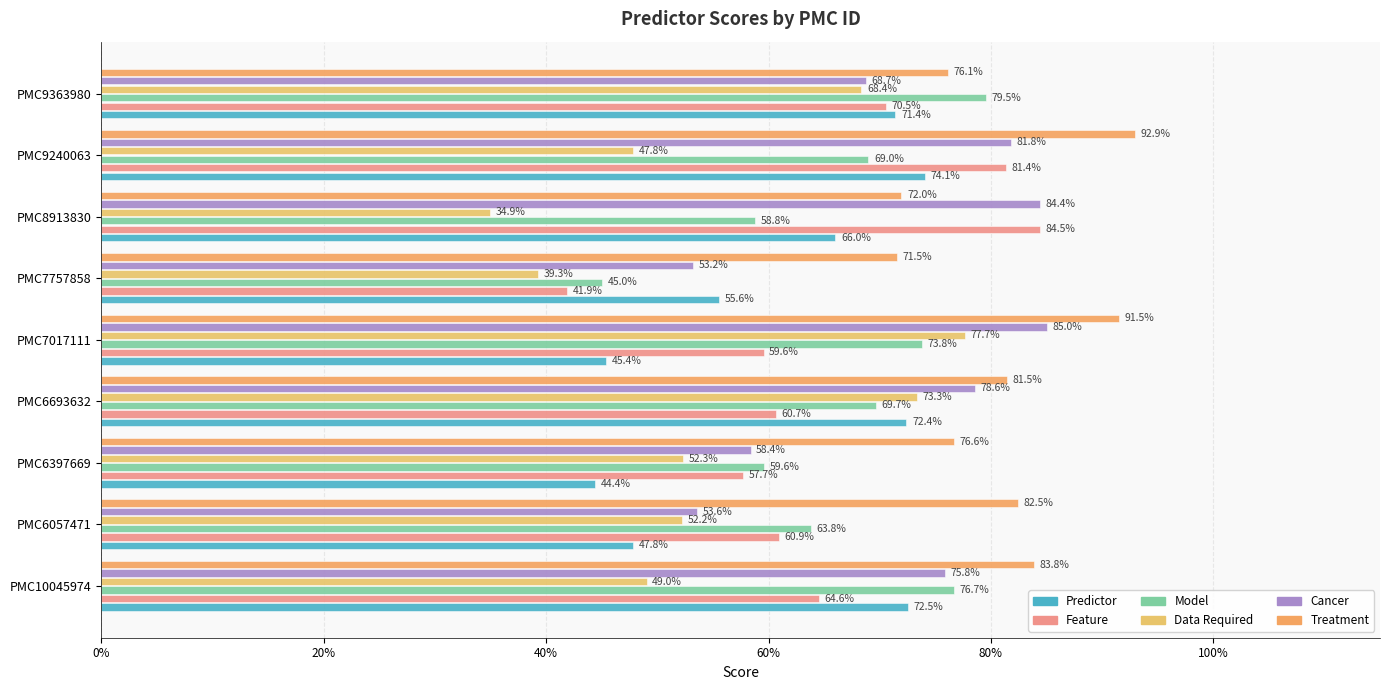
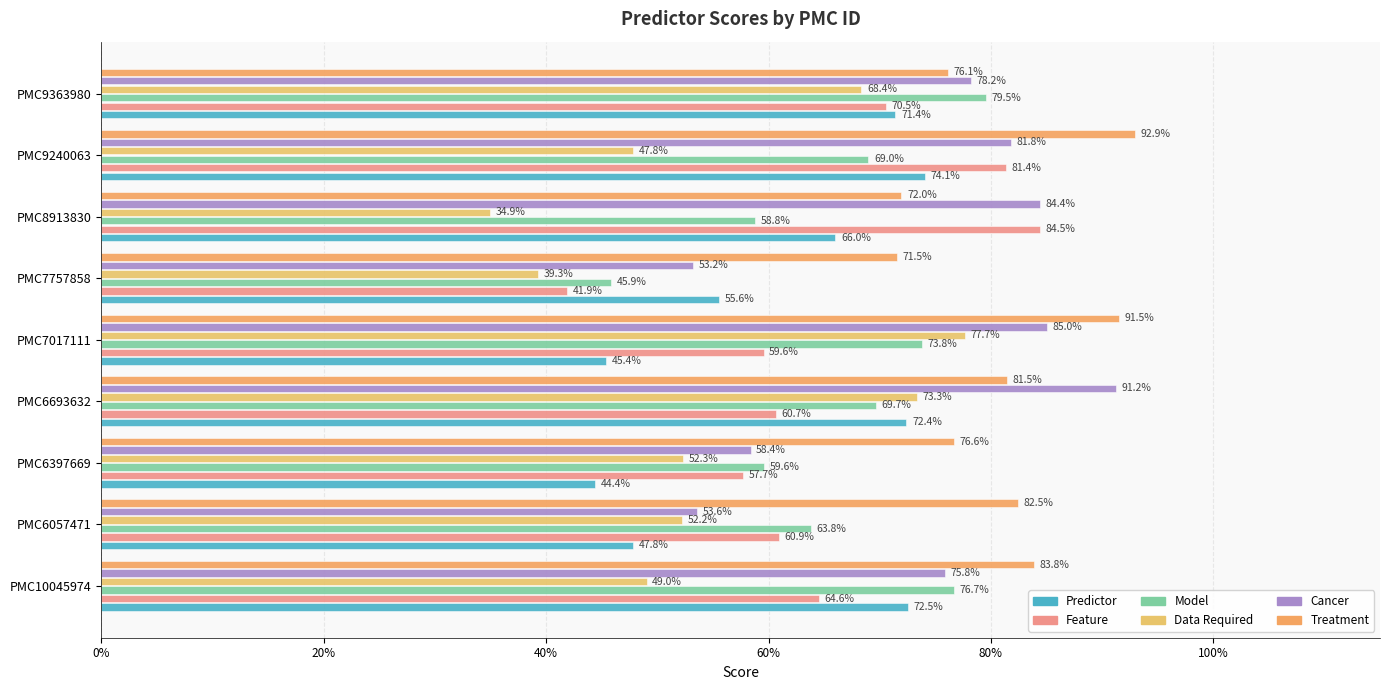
Cancer, PMC9363980: 68.7% -> 78.2%
Model, PMC7757858: 45.0% -> 45.9%
Cancer, PMC6693632: 78.6% -> 91.2%
